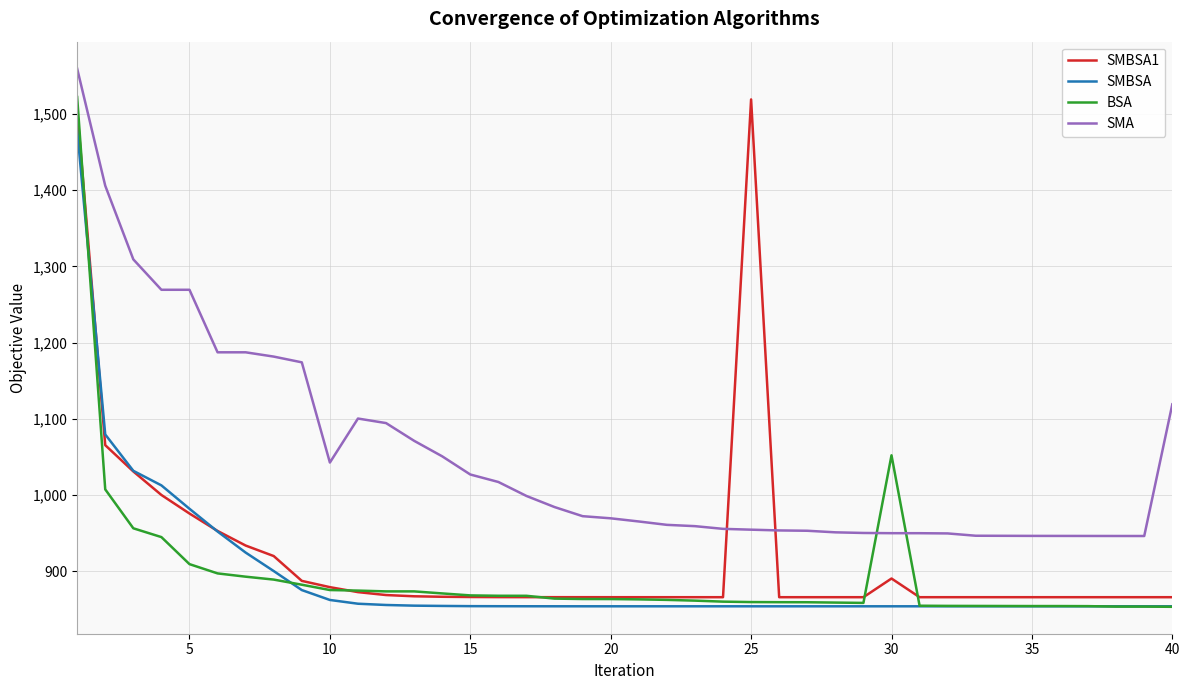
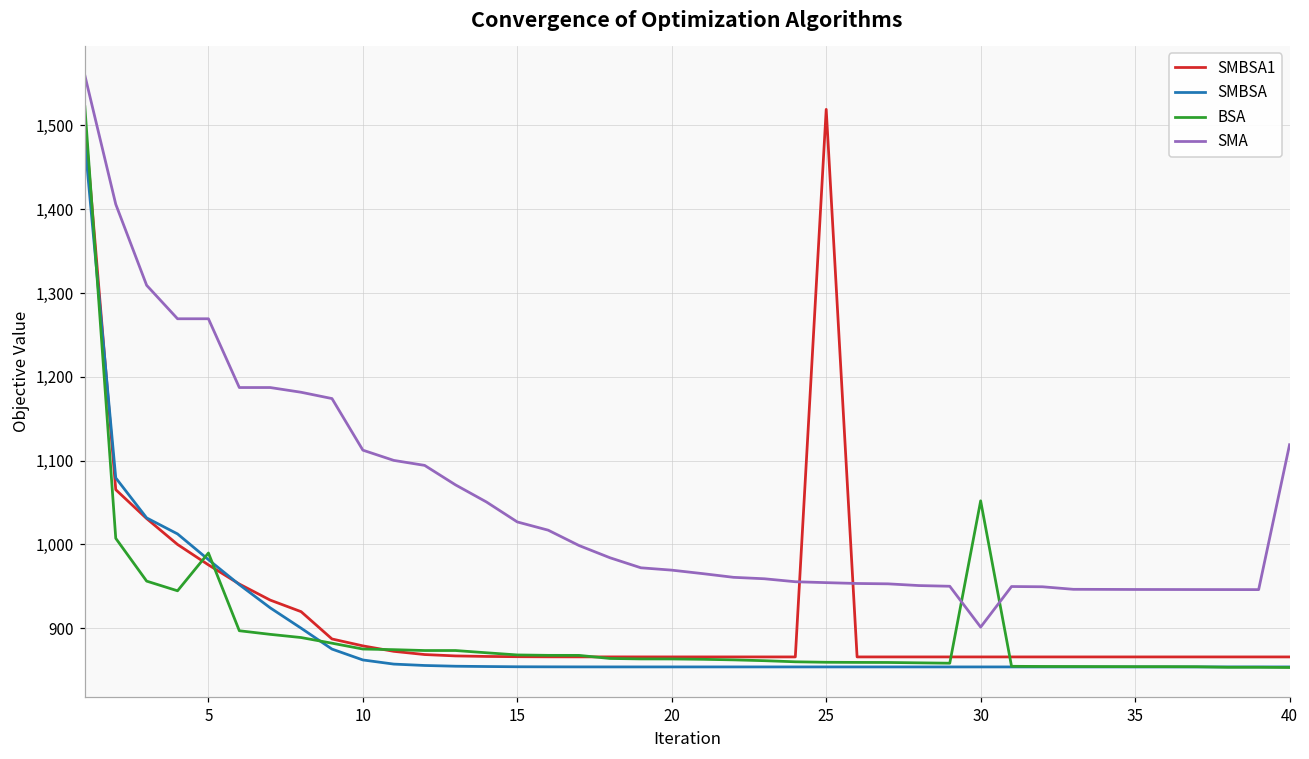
BSA, 5: 910 -> 990
SMA, 10: 1,040 -> 1,110
SMBSA1, 30: 890 -> 870
SMA, 30: 950 -> 900
